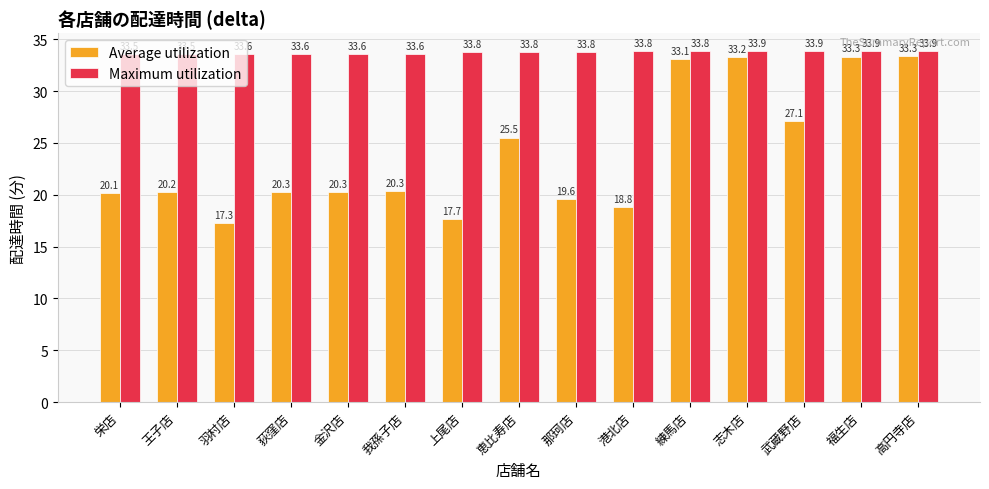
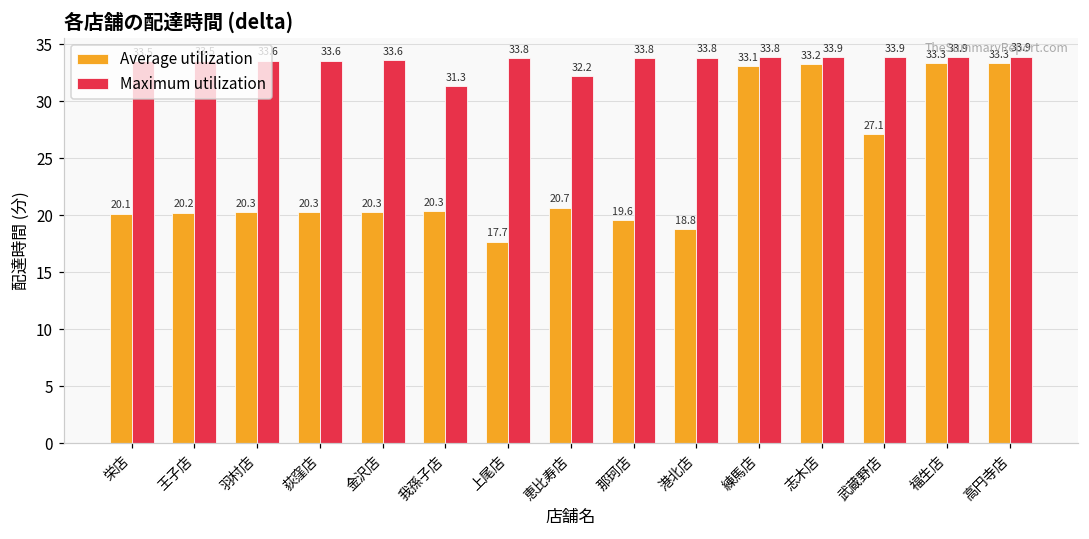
Average utilization, 羽村店: 17.3 -> 20.3
Maximum utilization, 我孫子店: 33.6 -> 31.3
Average utilization, 恵比寿店: 25.5 -> 20.7
Maximum utilization, 恵比寿店: 33.8 -> 32.2
